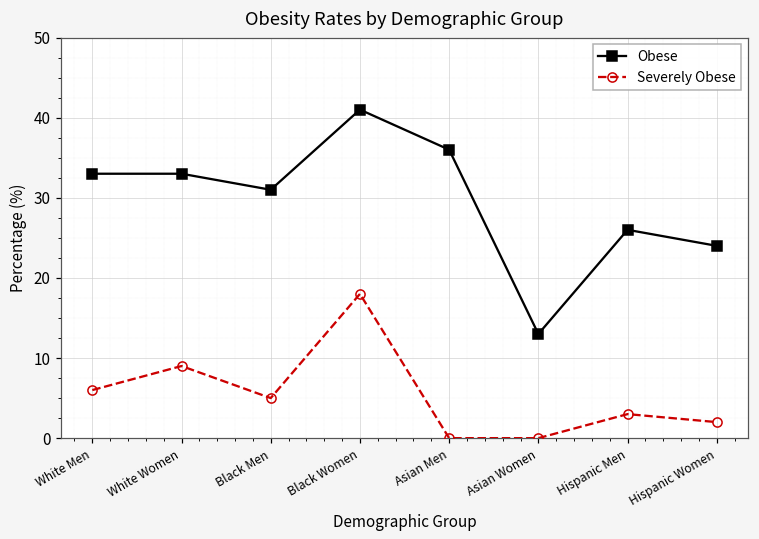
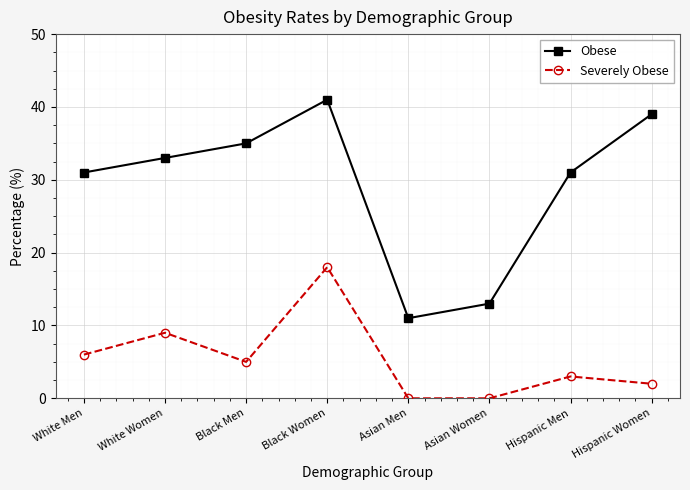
Obese, White Men: 33 -> 31
Obese, Black Men: 31 -> 35
Obese, Asian Men: 36 -> 11
Obese, Hispanic Men: 26 -> 31
Obese, Hispanic Women: 24 -> 39
